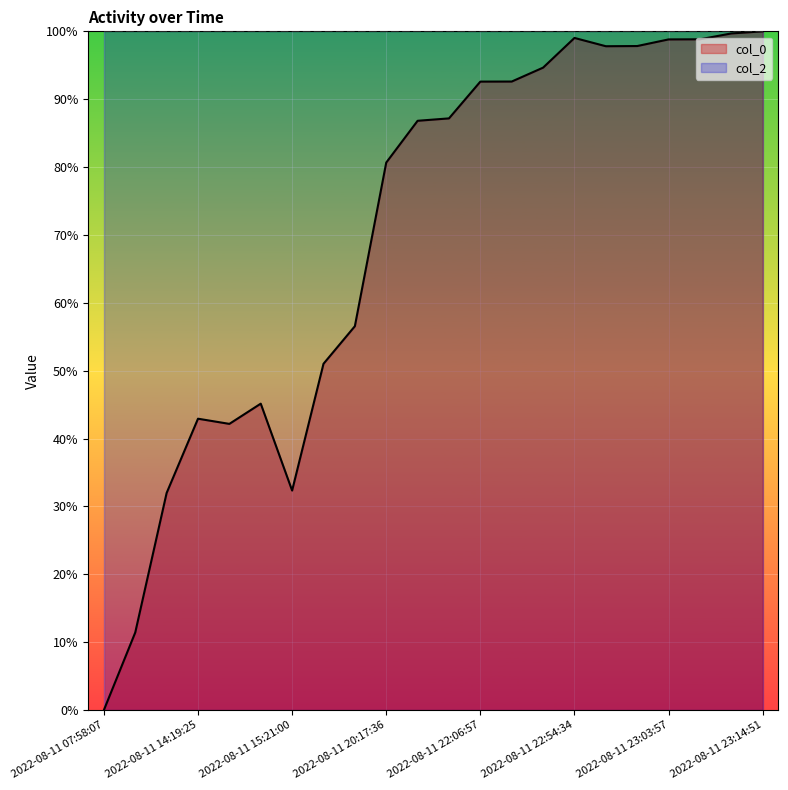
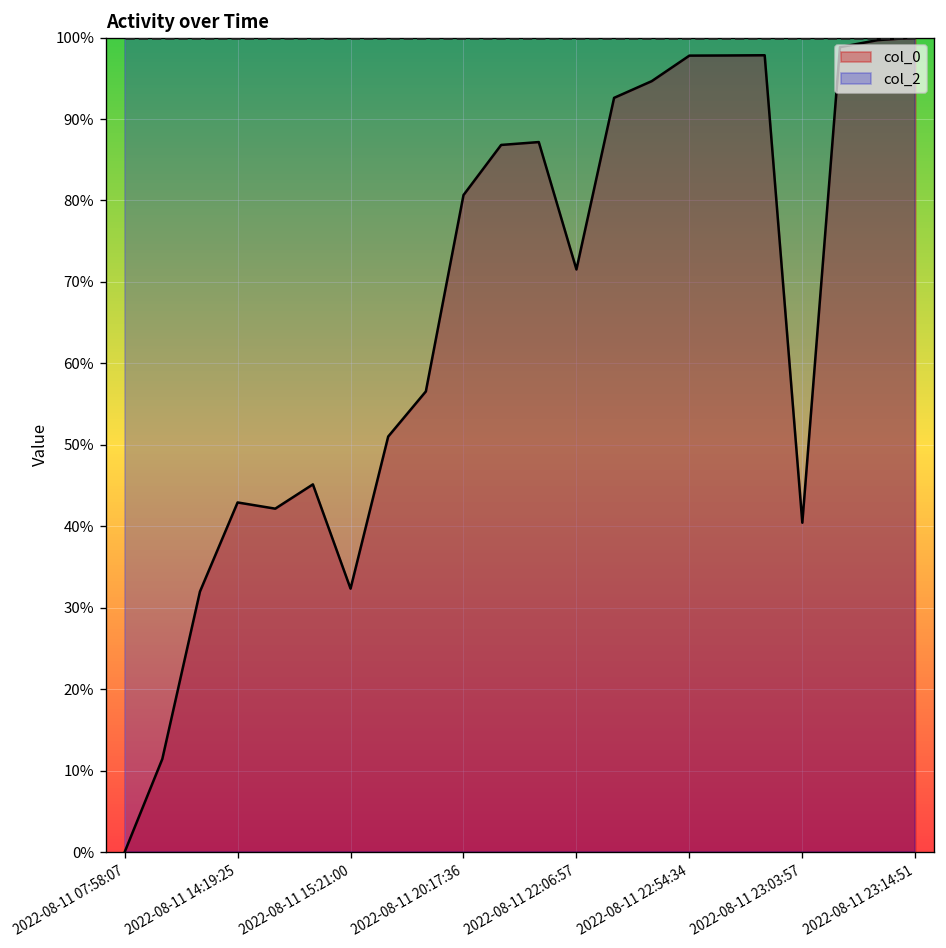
col_0, 2022-08-11 22:06:57: 93% -> 72%
col_0, 2022-08-11 22:54:34: 99% -> 98%
col_0, 2022-08-11 23:03:57: 99% -> 40%
